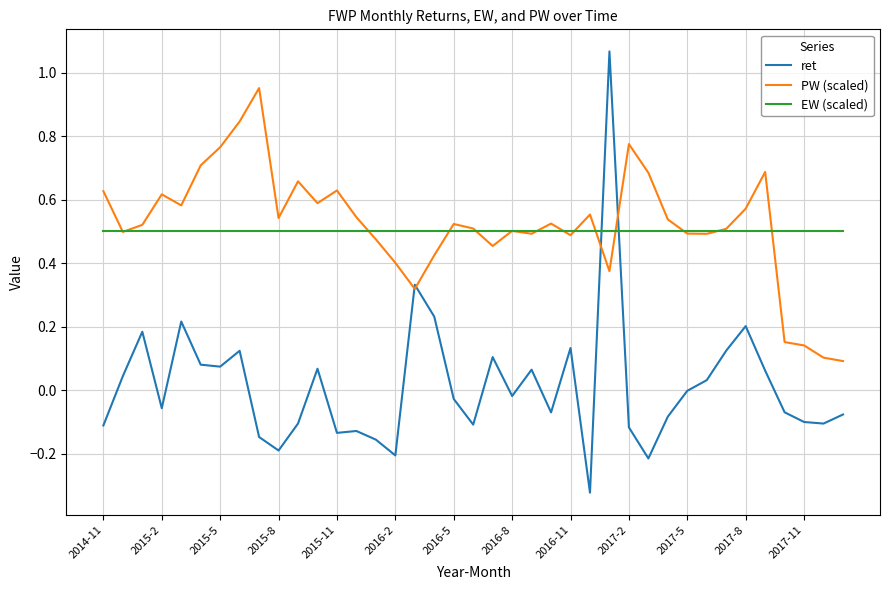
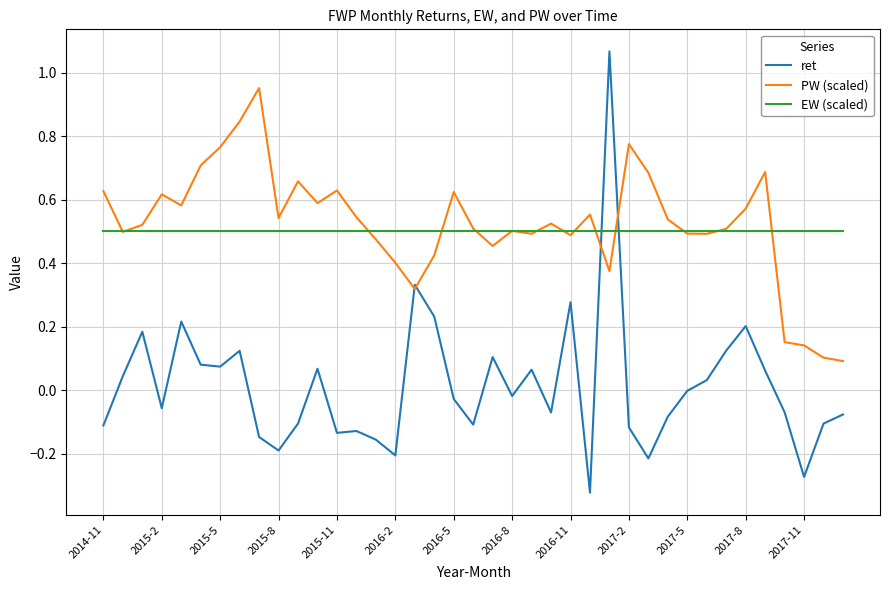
PW (scaled), 2016-5: 0.52 -> 0.62
ret, 2016-11: 0.13 -> 0.28
ret, 2017-11: -0.10 -> -0.27
